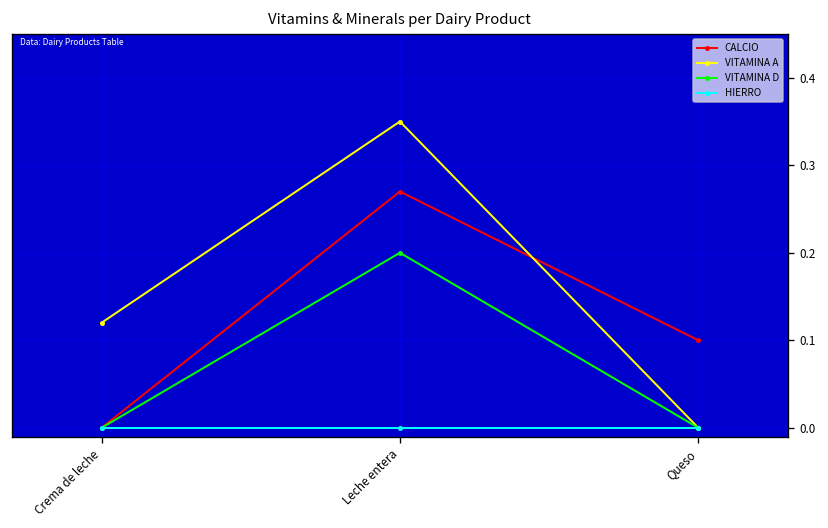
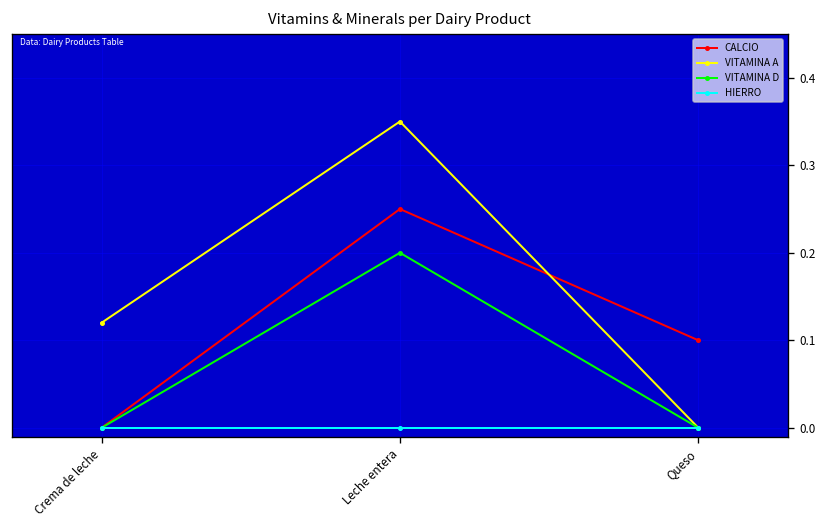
CALCIO, Leche entera: 0.27 -> 0.25
